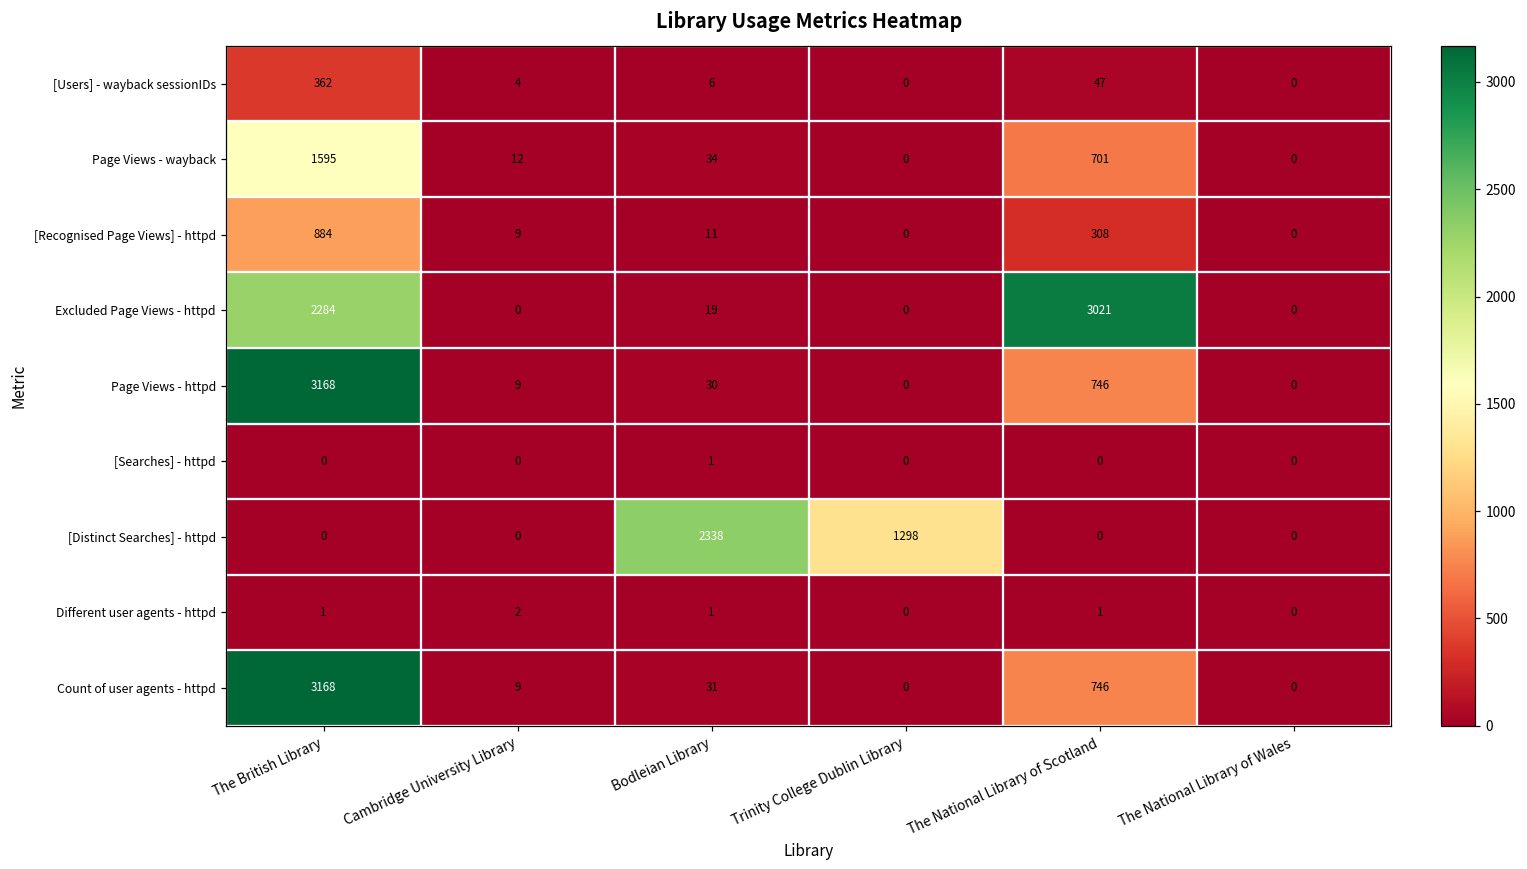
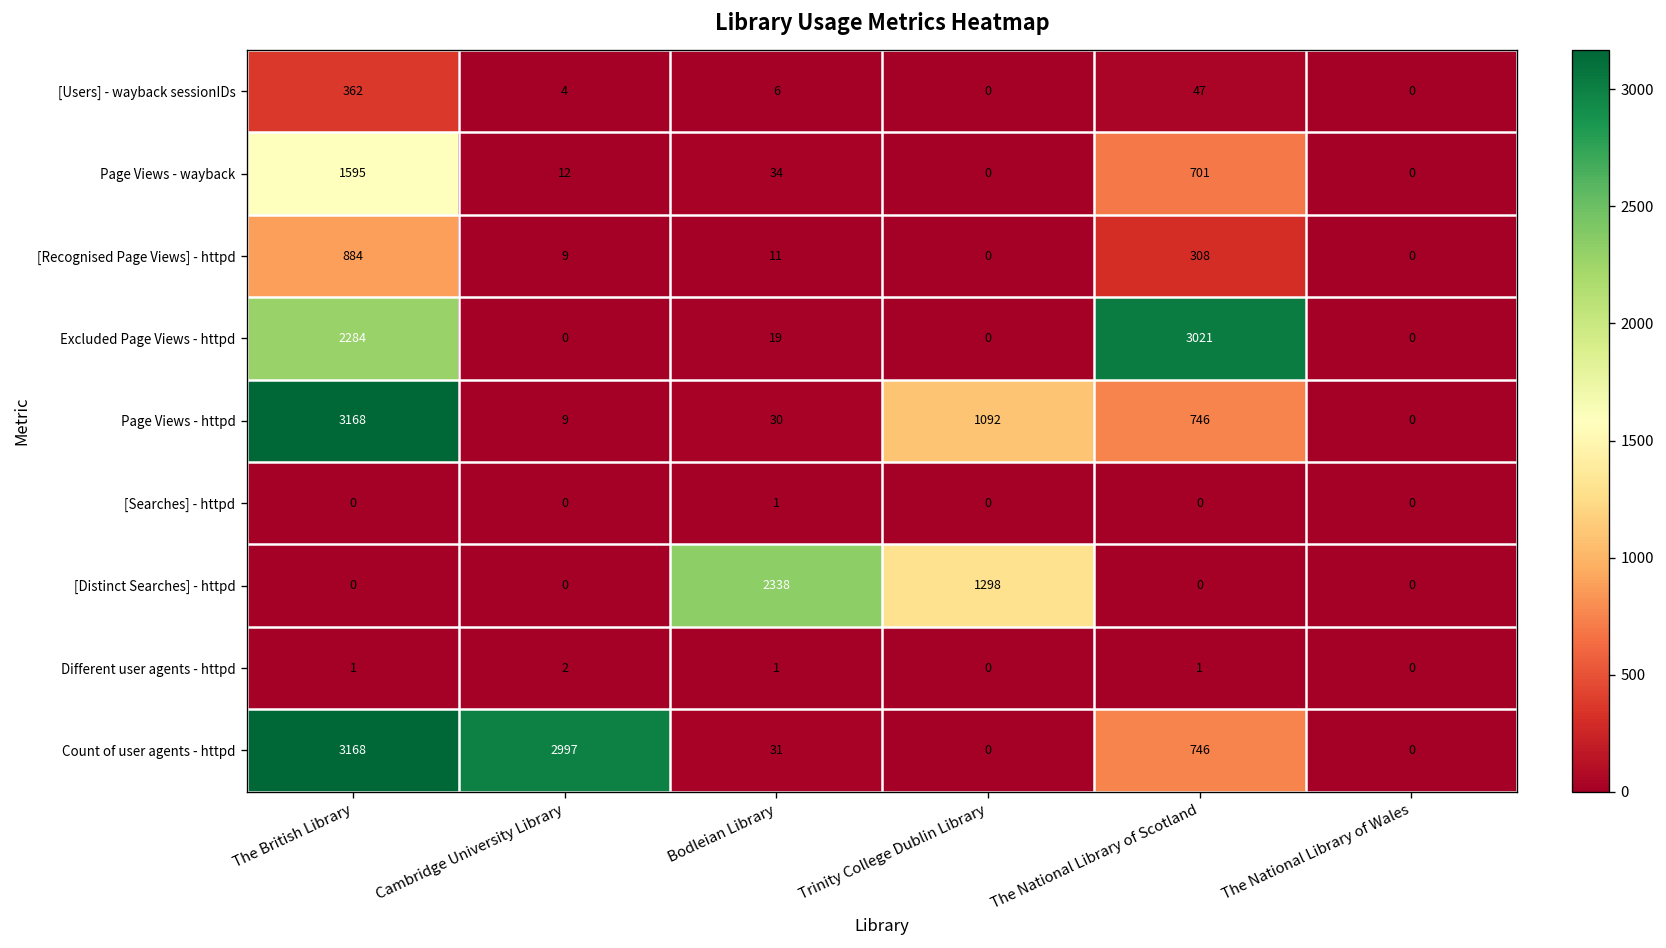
Page Views - httpd, Trinity College Dublin Library: 0 -> 1092
Count of user agents - httpd, Cambridge University Library: 9 -> 2997
